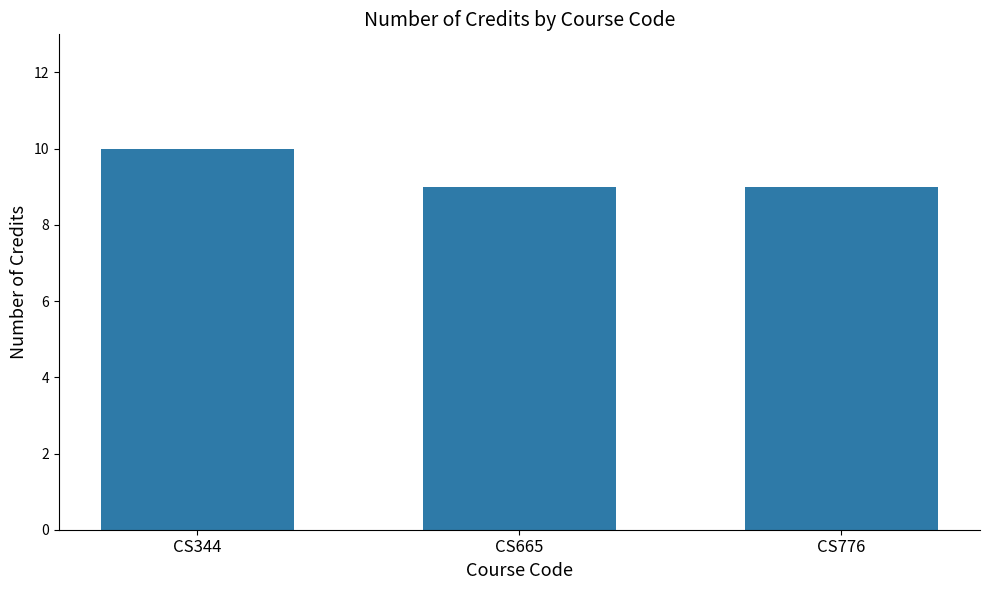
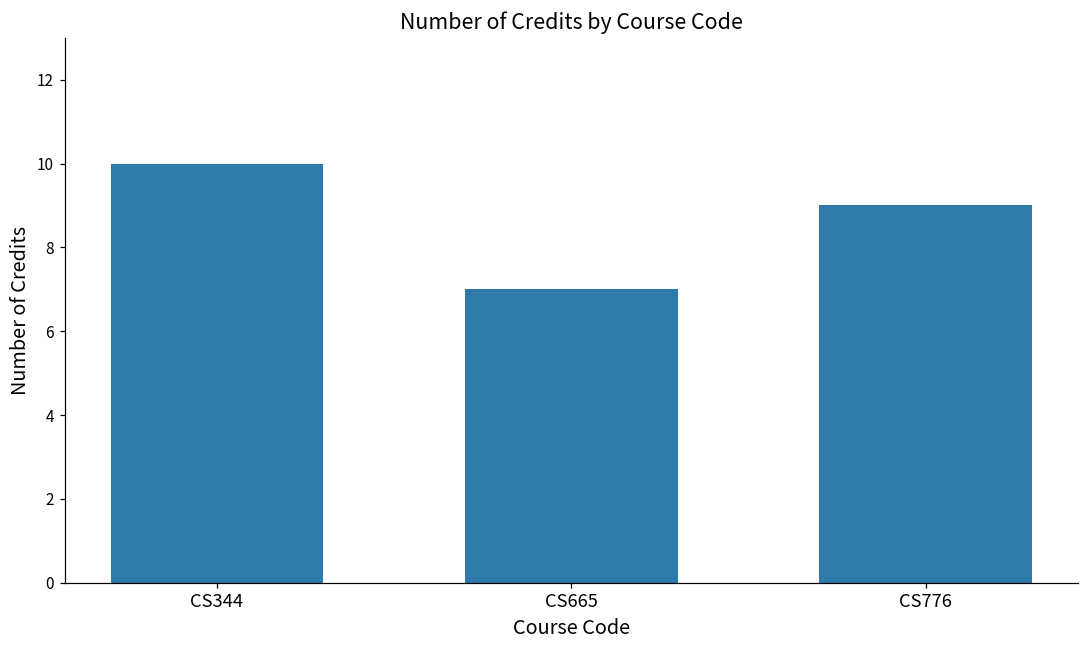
CS665: 9 -> 7
